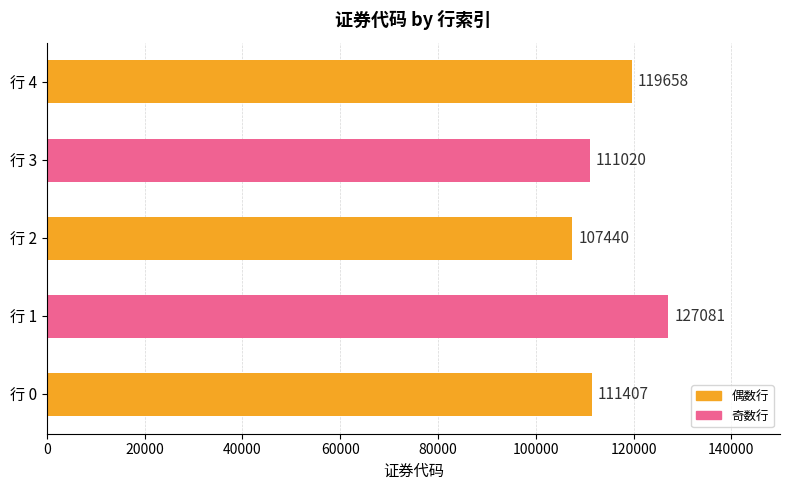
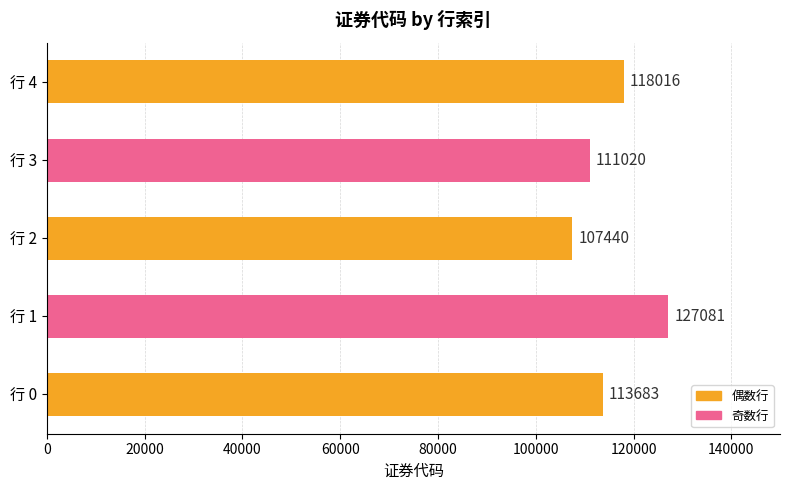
行 4: 119658 -> 118016
行 0: 111407 -> 113683
